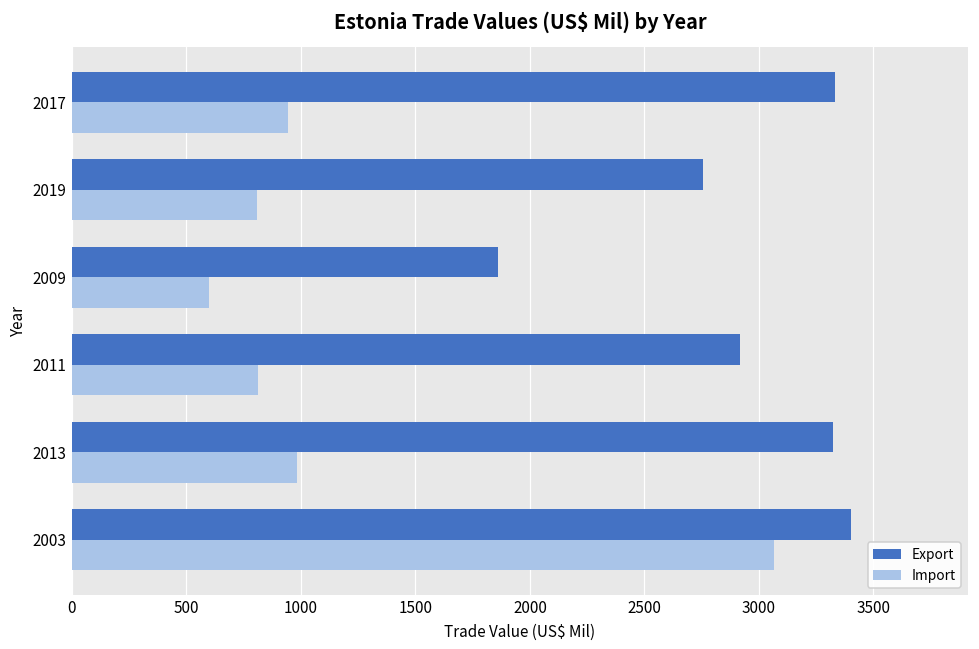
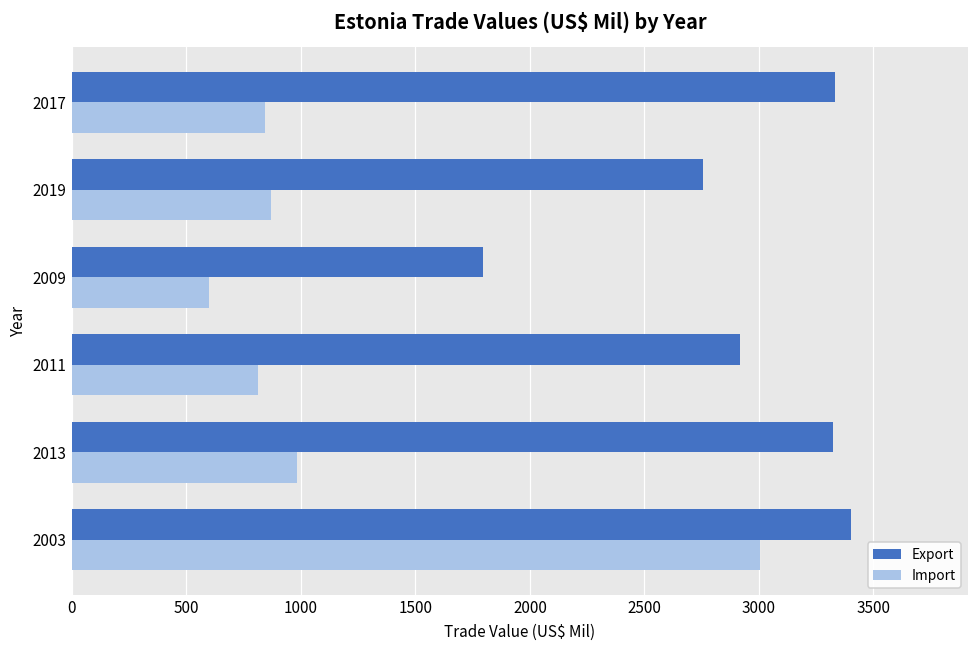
Import, 2017: 940 -> 840
Import, 2019: 810 -> 870
Export, 2009: 1860 -> 1790
Import, 2003: 3070 -> 3000
